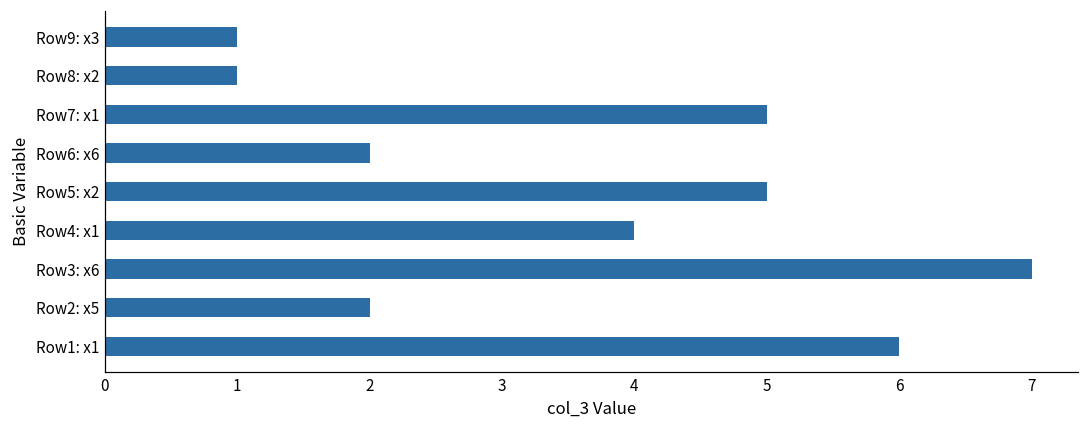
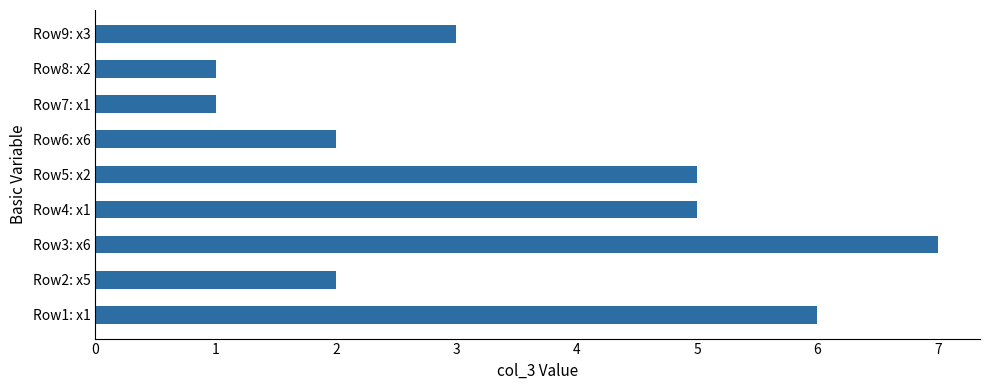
Row9: x3: 1 -> 3
Row7: x1: 5 -> 1
Row4: x1: 4 -> 5
